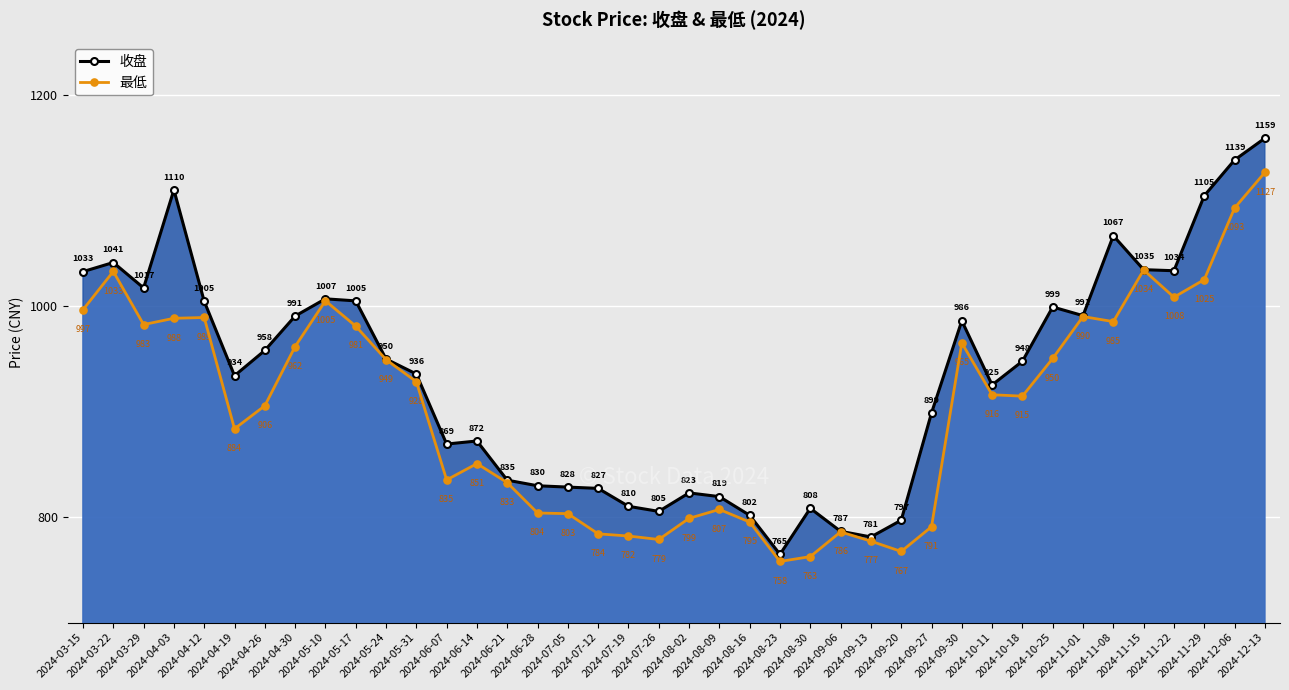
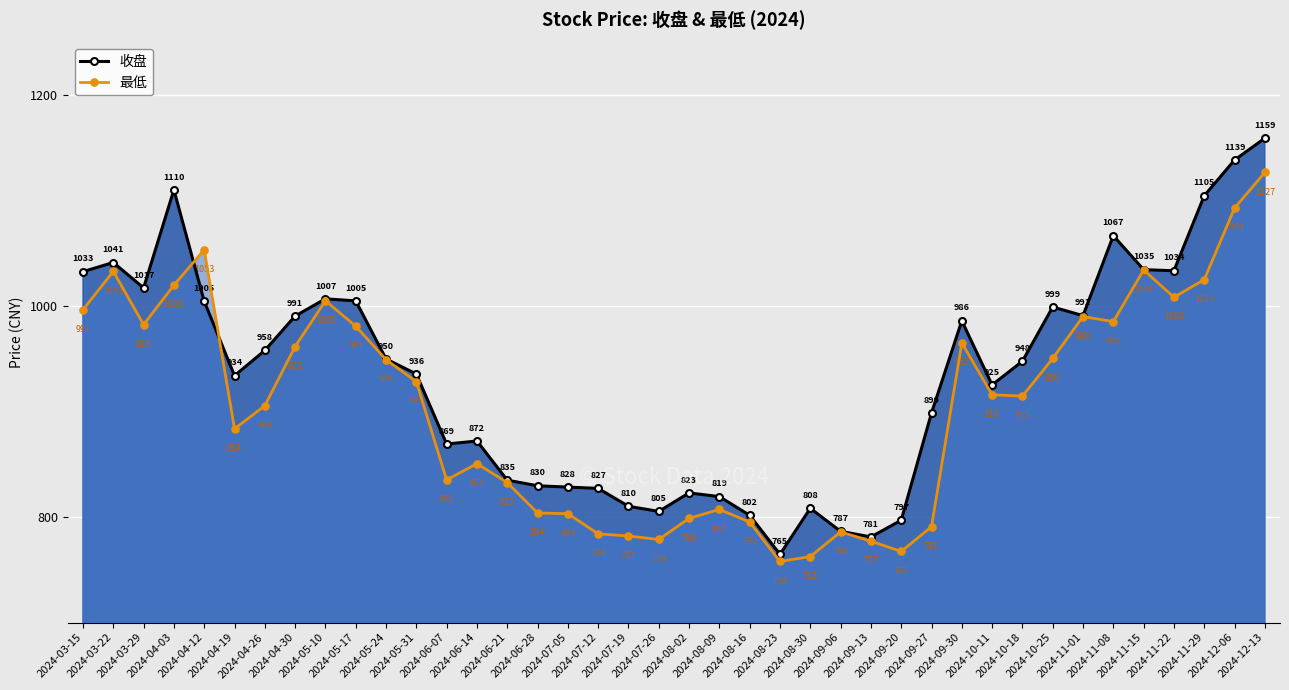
最低, 2024-04-03: 988 -> 1020
最低, 2024-04-12: 989 -> 1053
